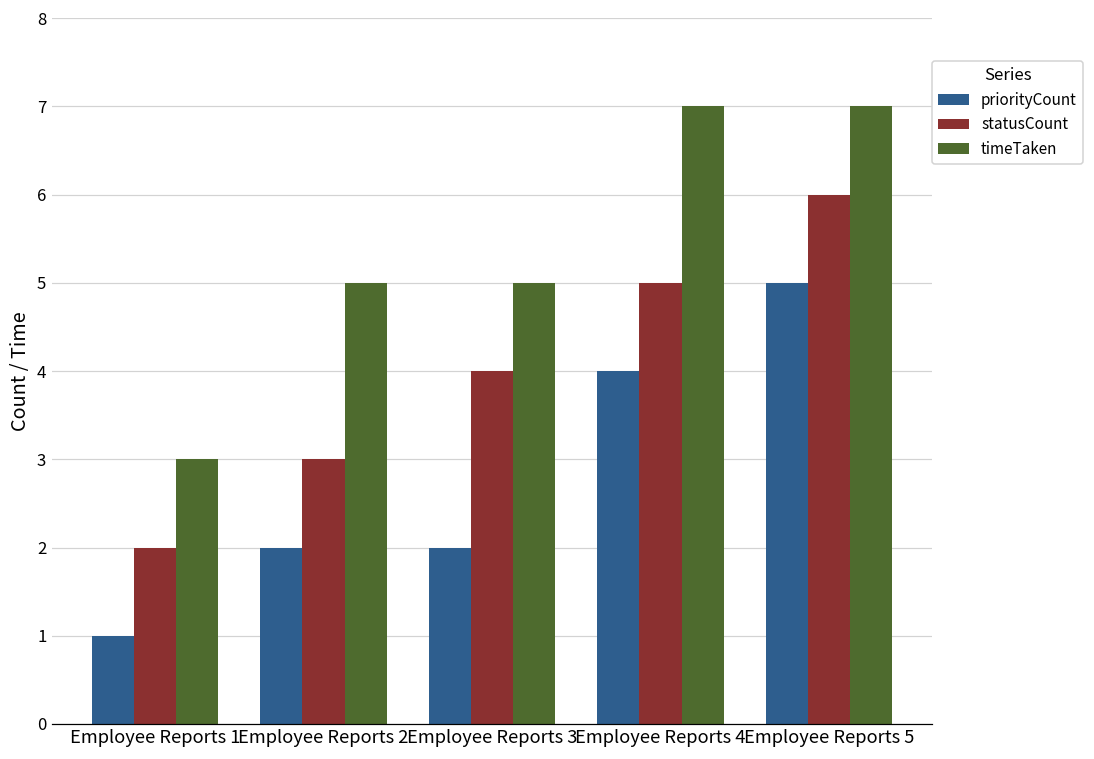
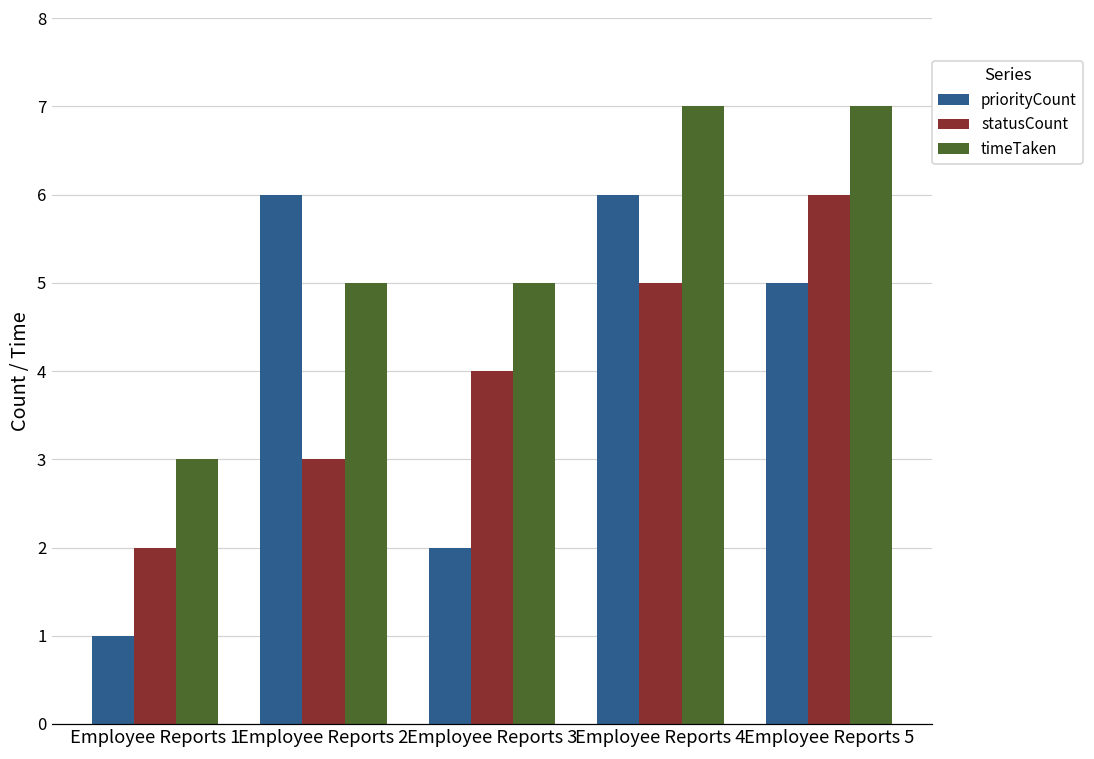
priorityCount, Employee Reports 2: 2 -> 6
priorityCount, Employee Reports 4: 4 -> 6
